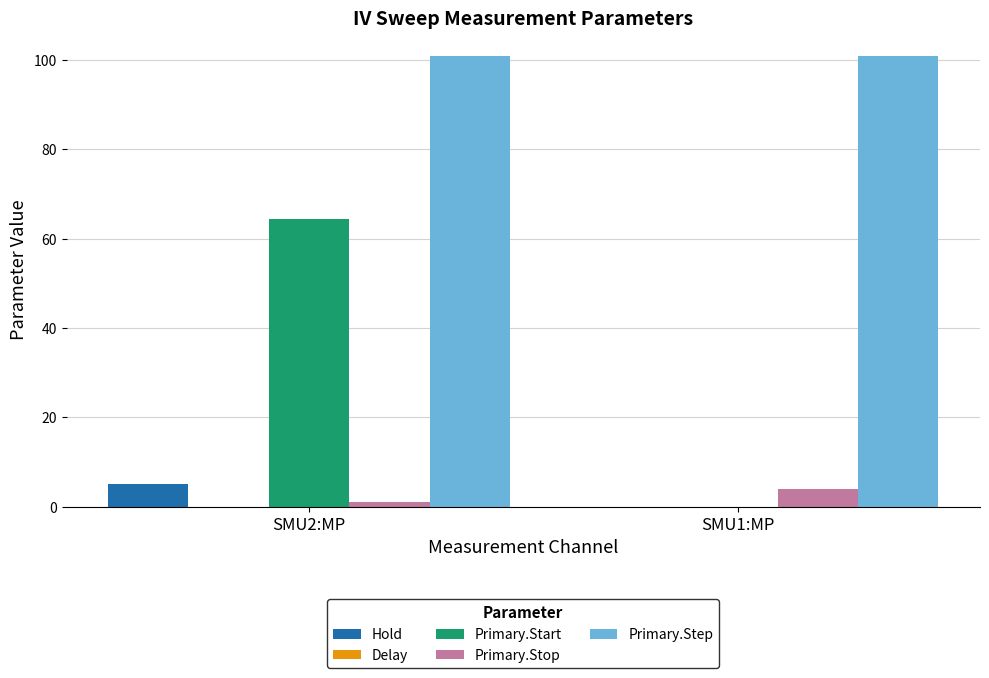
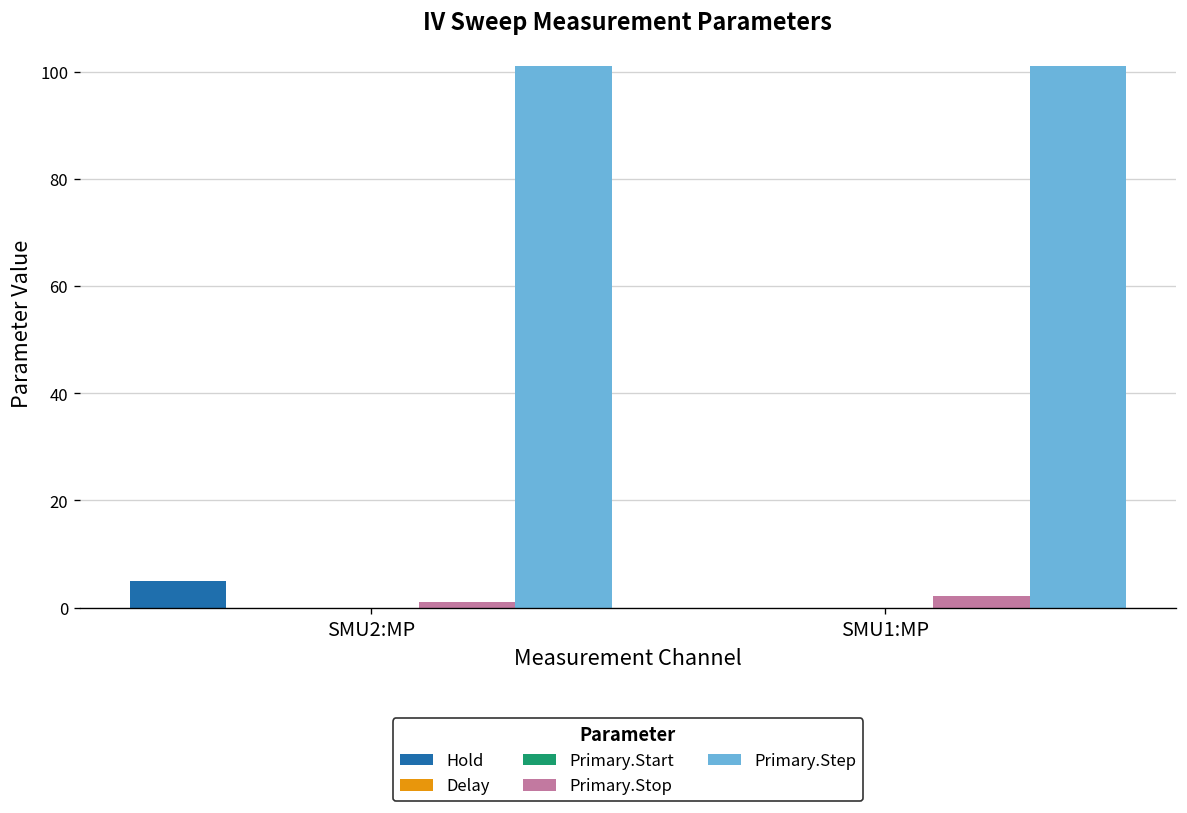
Primary.Start, SMU2:MP: 65 -> 0
Primary.Stop, SMU1:MP: 4 -> 2
